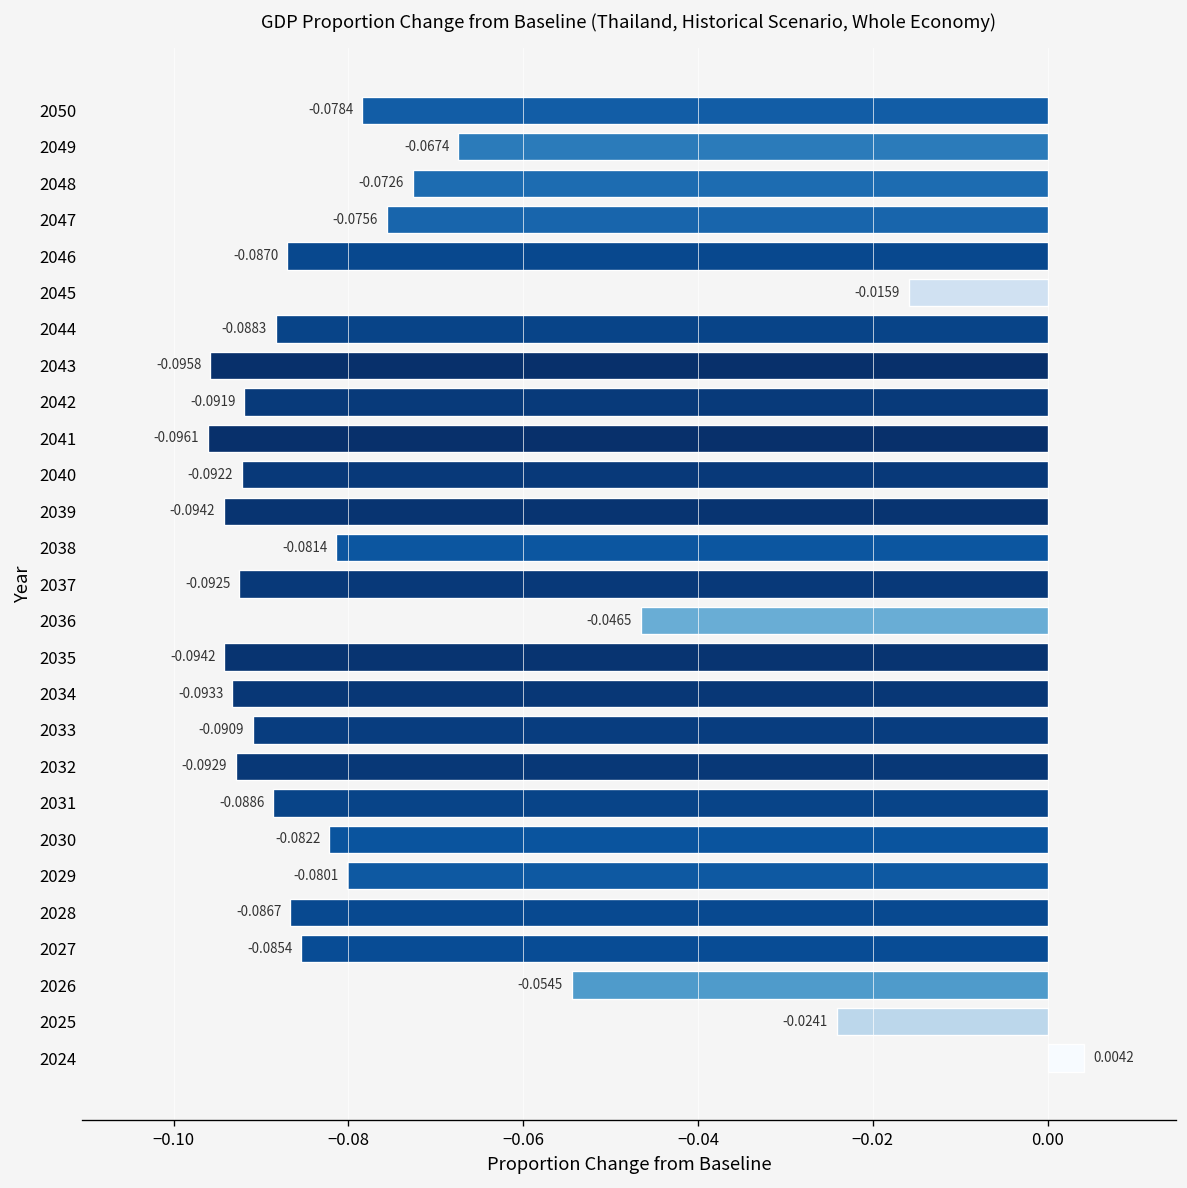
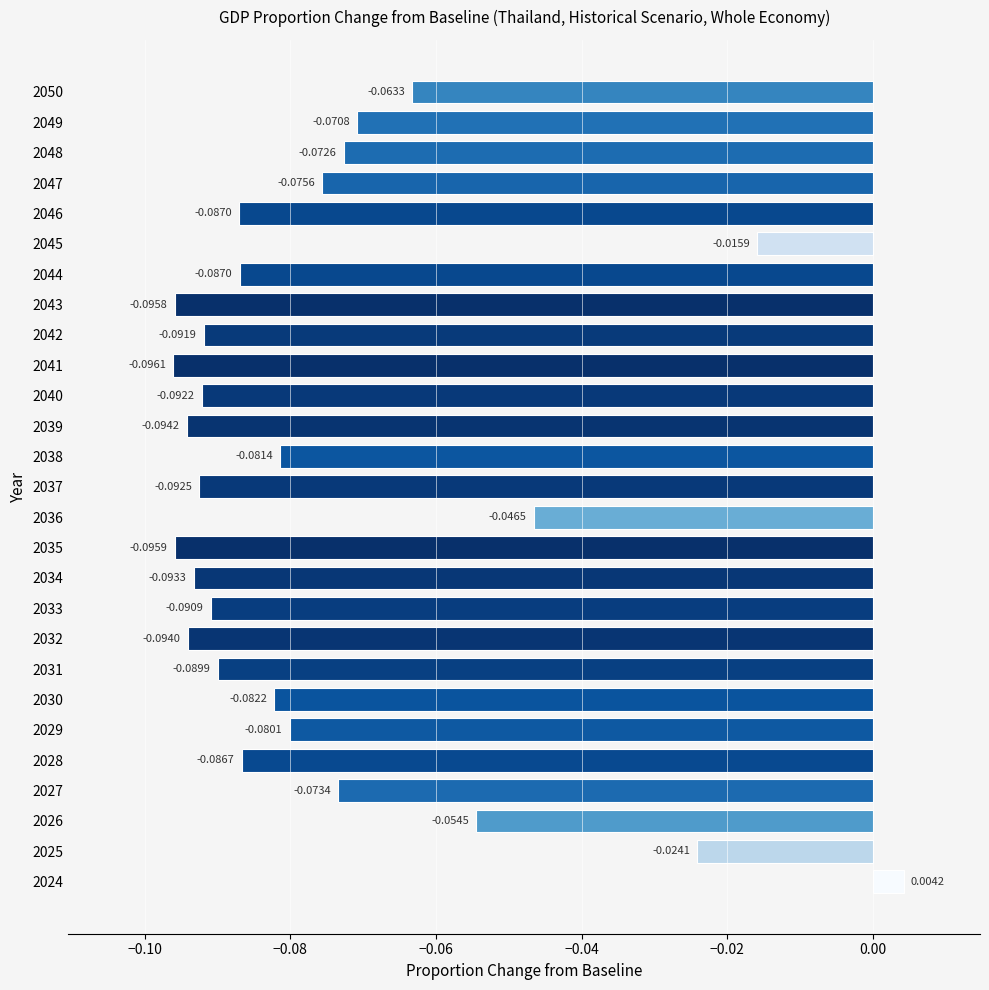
2050: -0.0784 -> -0.0633
2049: -0.0674 -> -0.0708
2044: -0.0883 -> -0.0870
2035: -0.0942 -> -0.0959
2032: -0.0929 -> -0.0940
2031: -0.0886 -> -0.0899
2027: -0.0854 -> -0.0734
